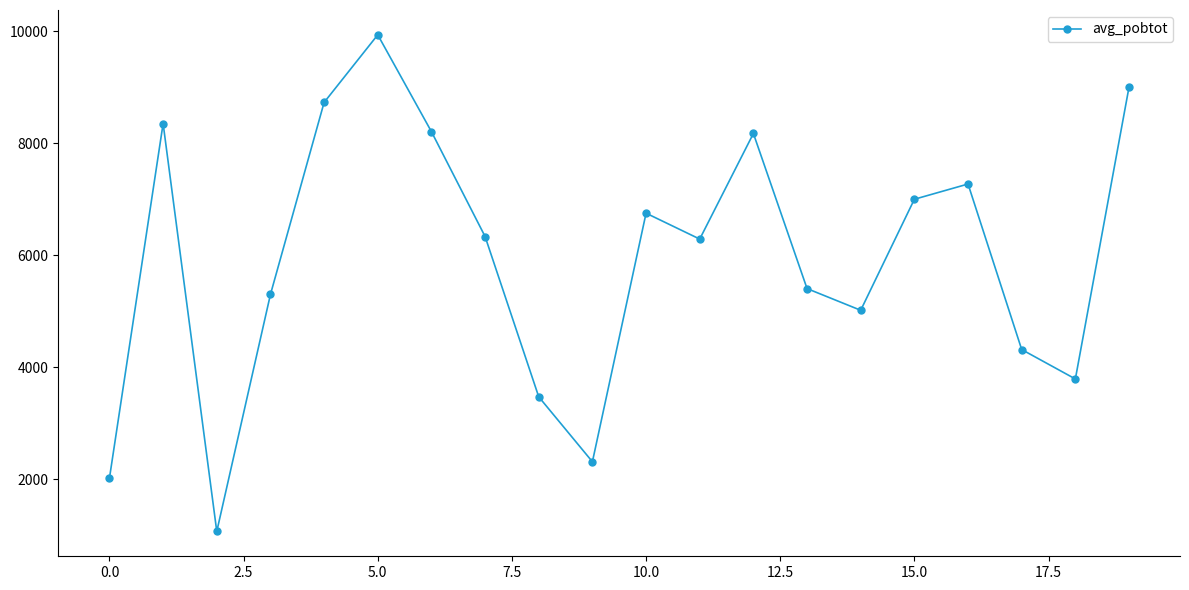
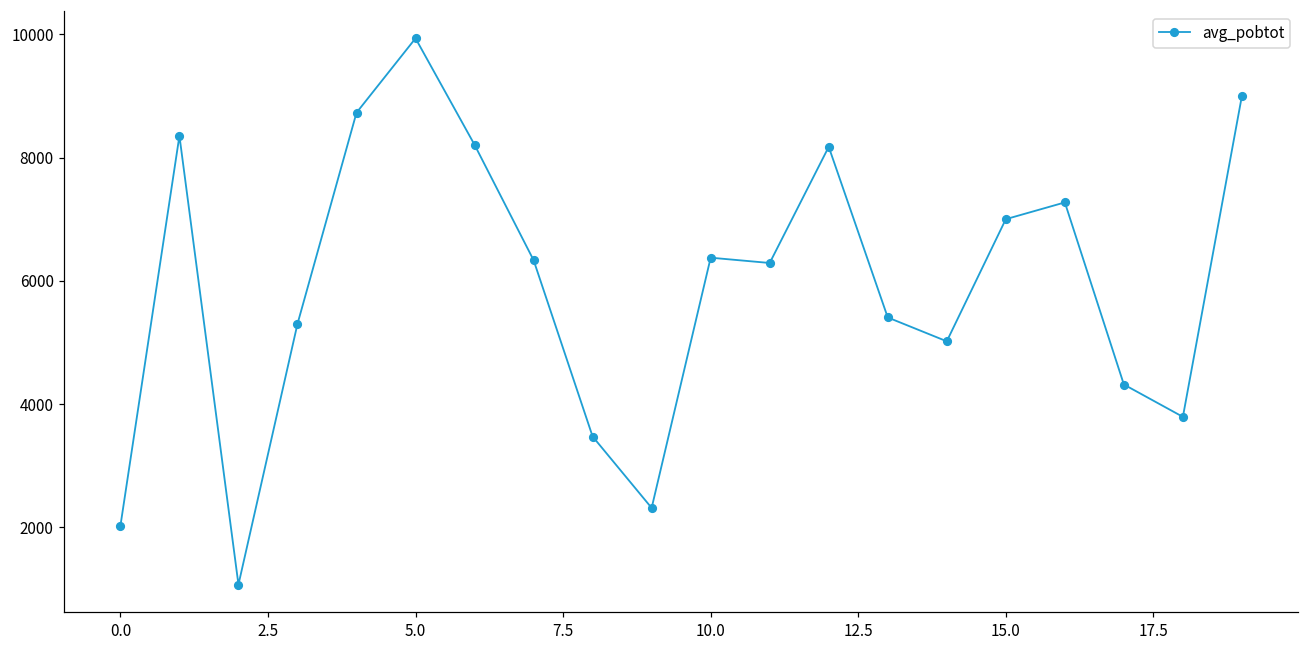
10.0: 6800 -> 6400
